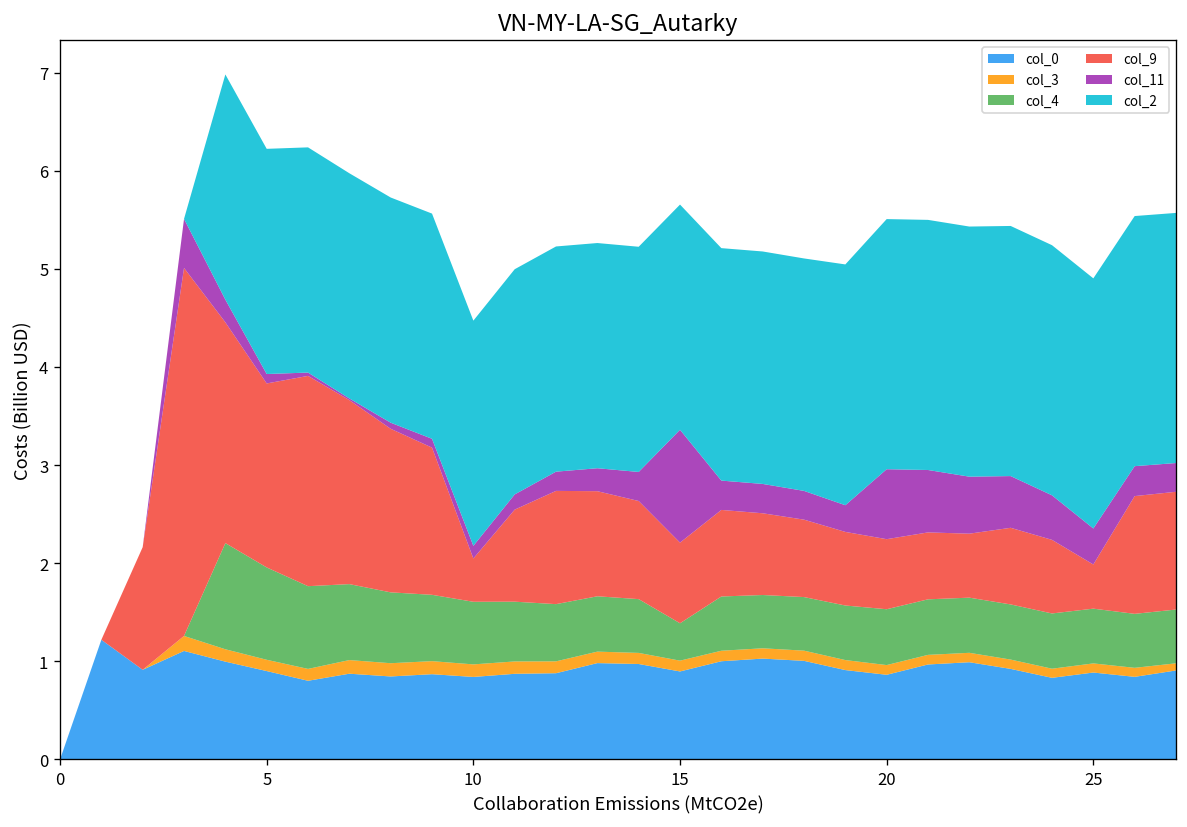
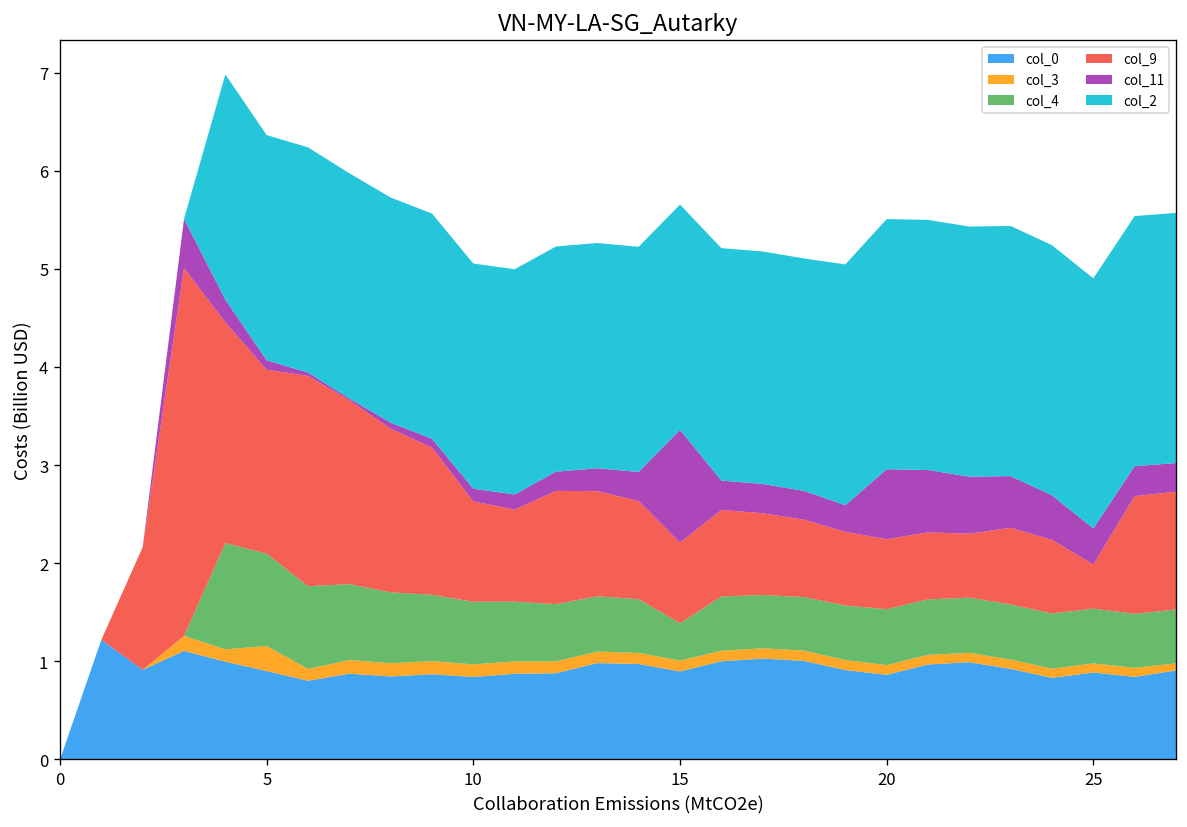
col_3, 5: 0.1 -> 0.3
col_9, 10: 0.4 -> 1.0
